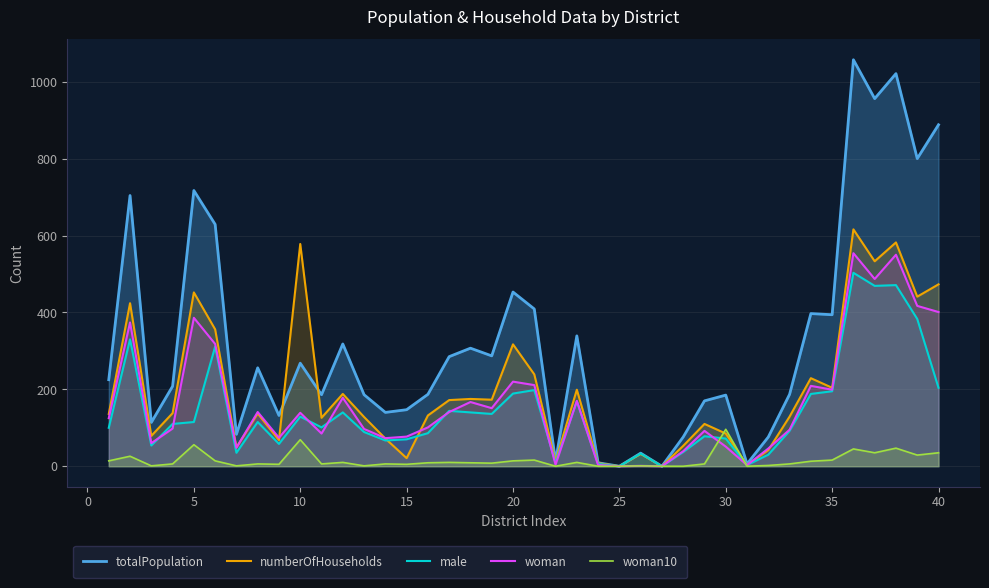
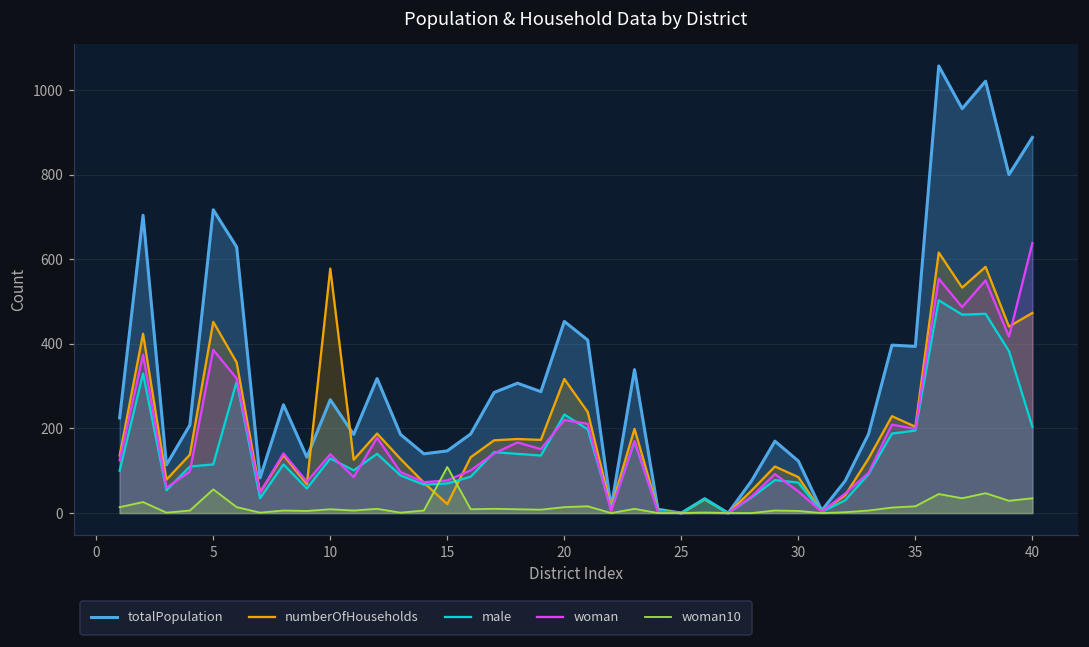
woman10, 10: 70 -> 10
woman10, 15: 10 -> 110
male, 20: 190 -> 230
totalPopulation, 30: 190 -> 120
woman10, 30: 100 -> 10
woman, 40: 400 -> 640
